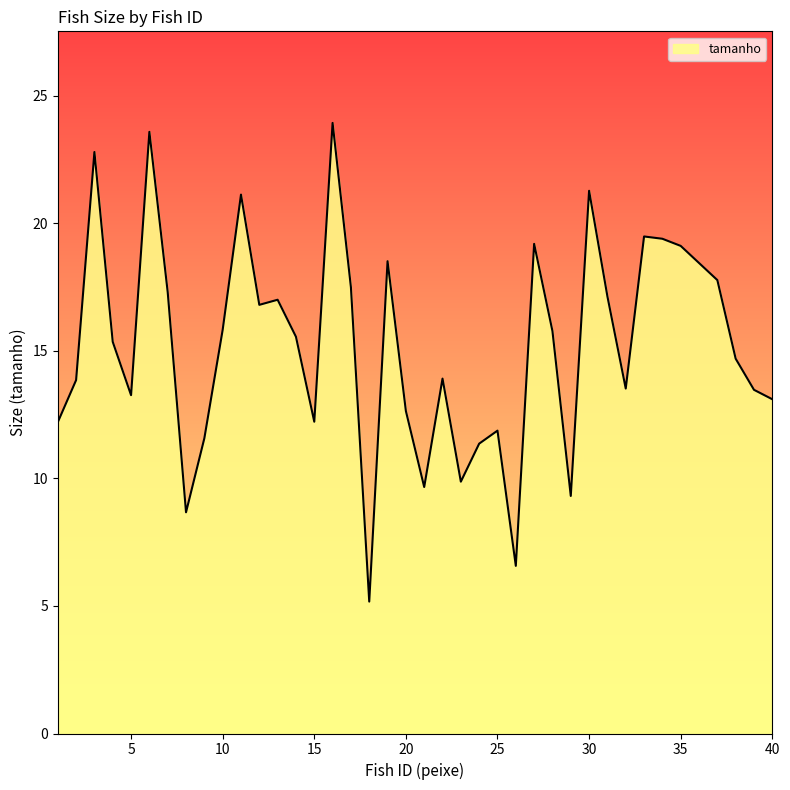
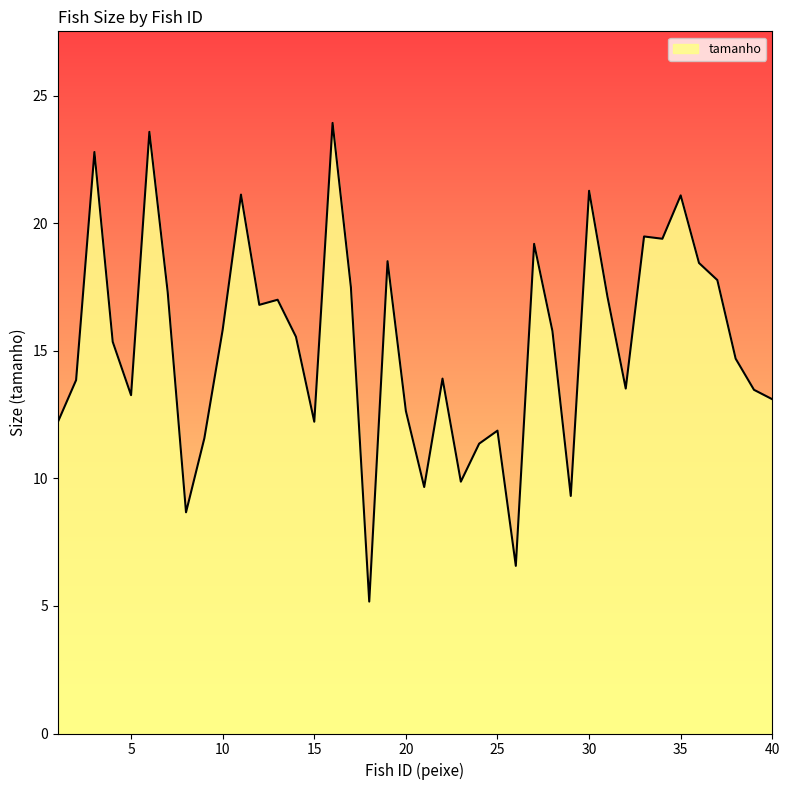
35: 19.1 -> 21.1
